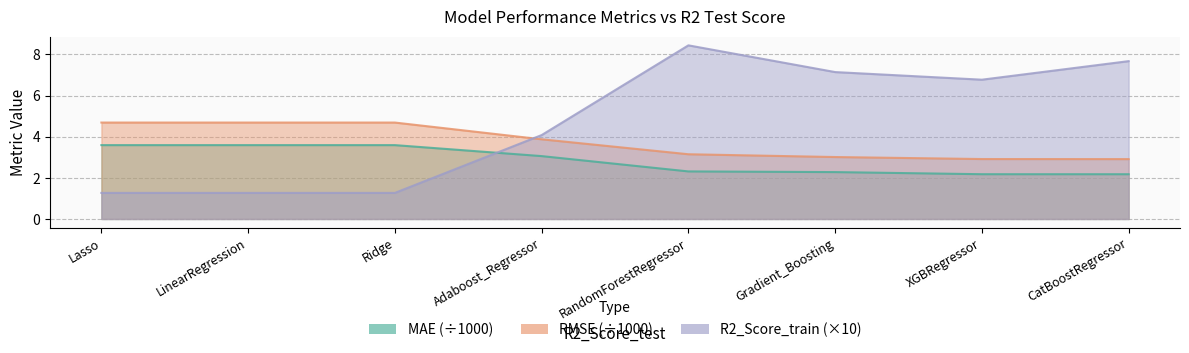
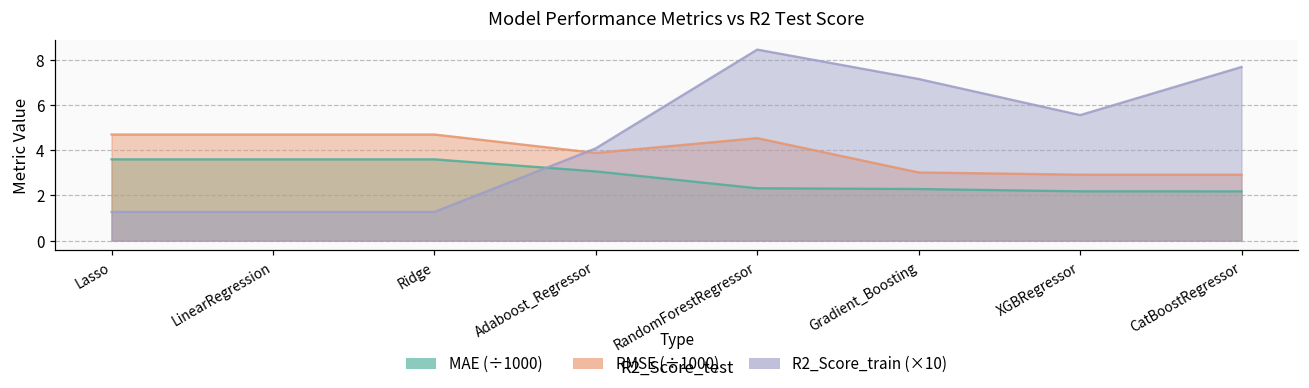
RMSE (÷1000), RandomForestRegressor: 3.1 -> 4.5
R2_Score_train (×10), XGBRegressor: 6.8 -> 5.5
